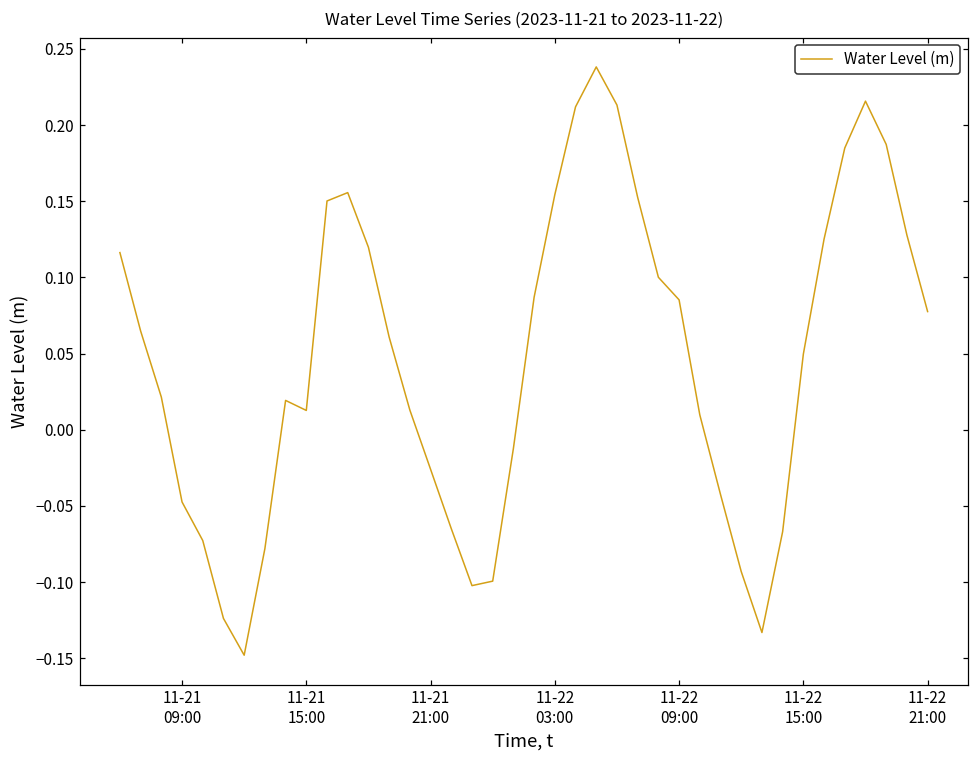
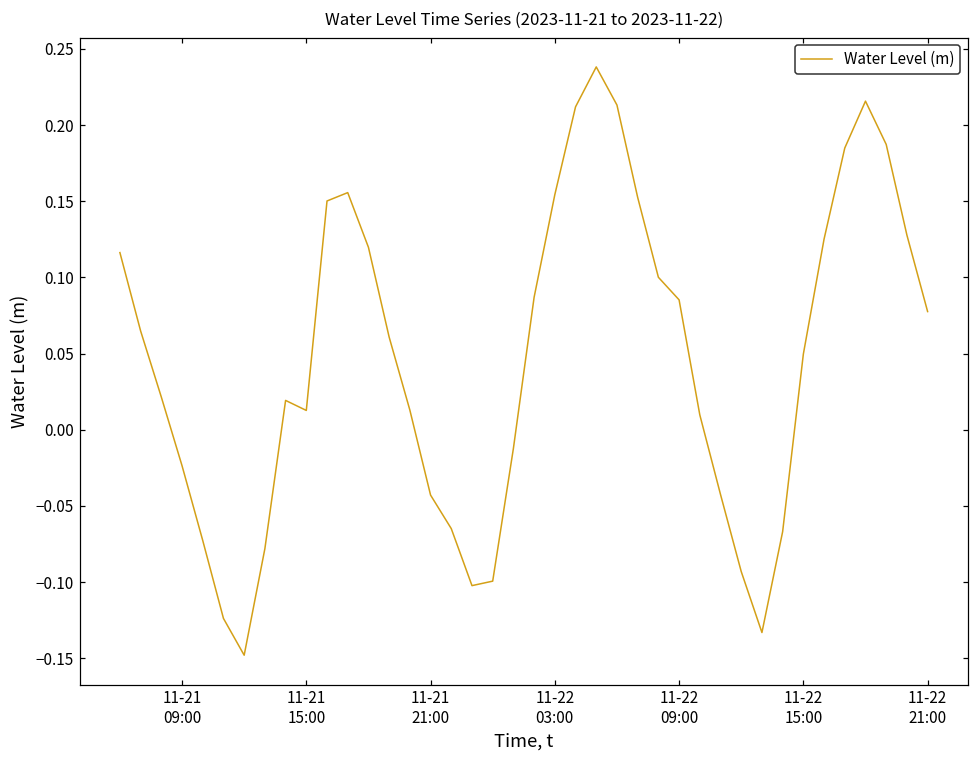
11-21 09:00: -0.047 -> -0.024
11-21 21:00: -0.026 -> -0.043
